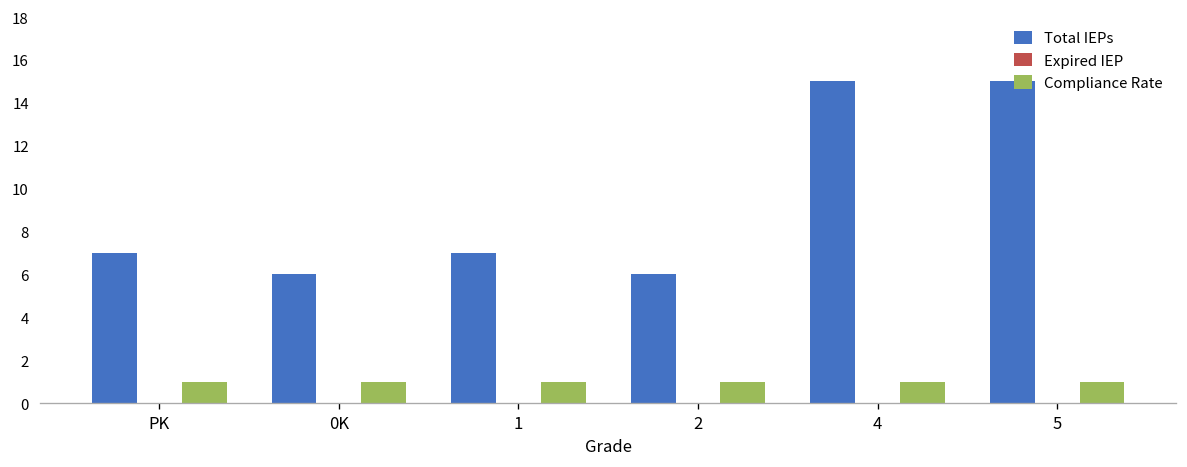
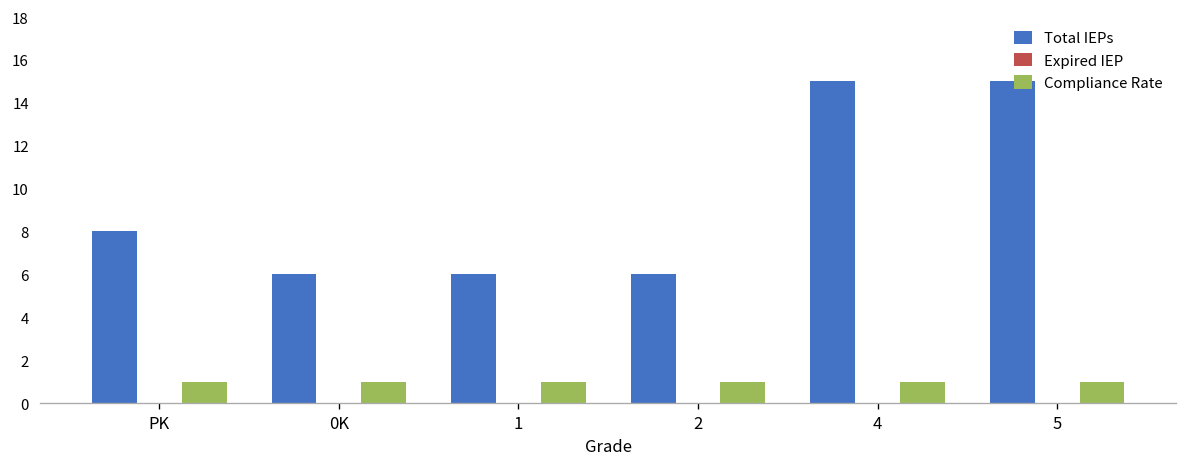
Total IEPs, PK: 7 -> 8
Total IEPs, 1: 7 -> 6
